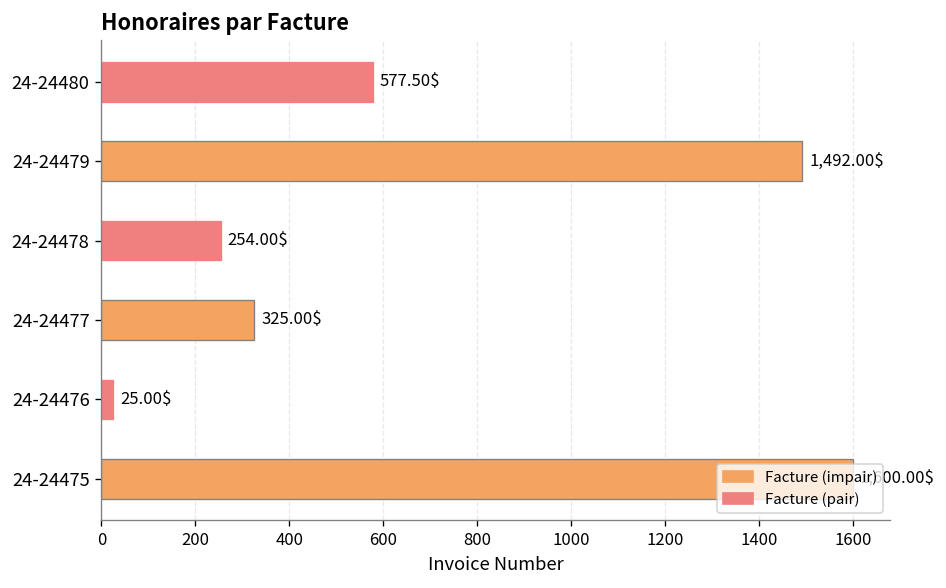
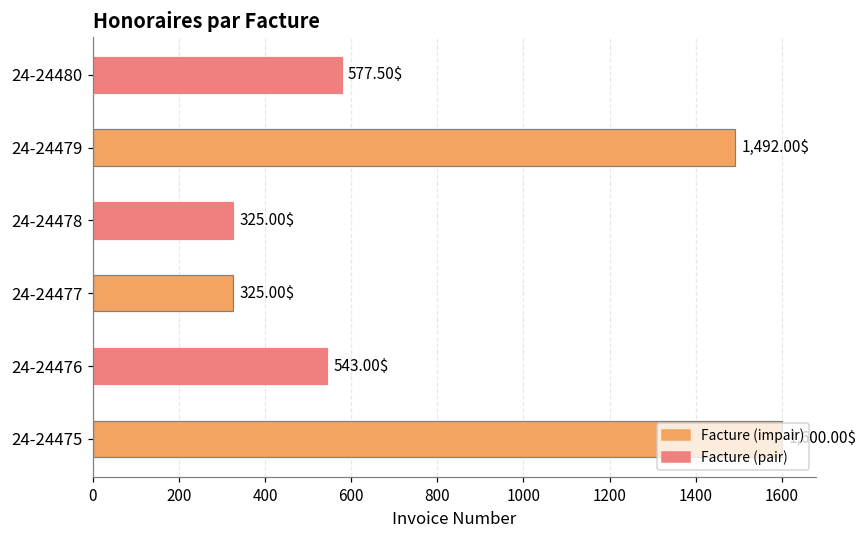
24-24478: 254.00$ -> 325.00$
24-24476: 25.00$ -> 543.00$
